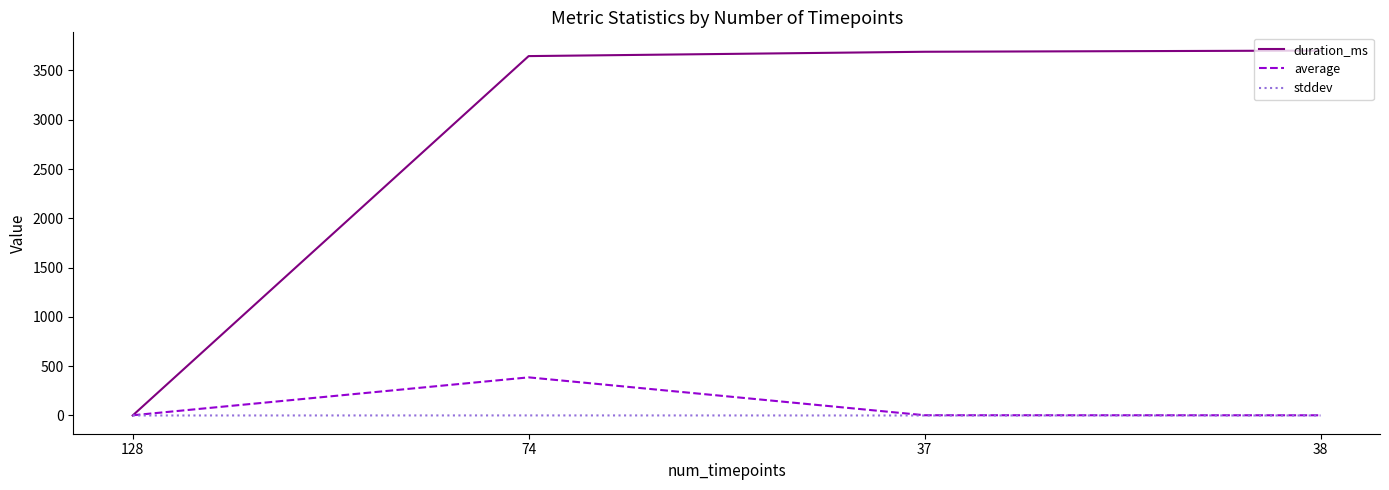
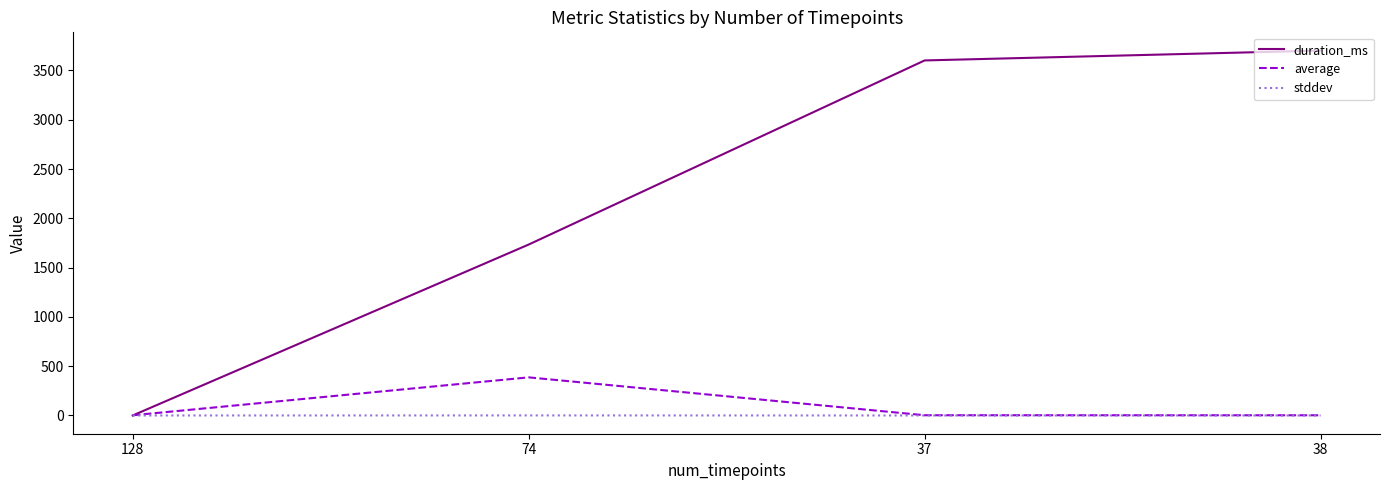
duration_ms, 74: 3600 -> 1700
duration_ms, 37: 3700 -> 3600
